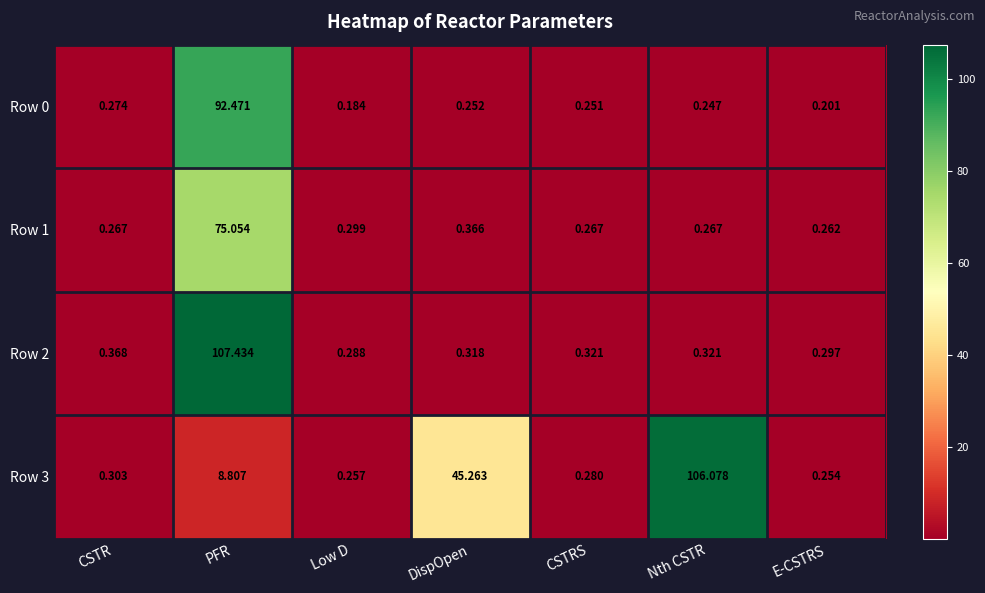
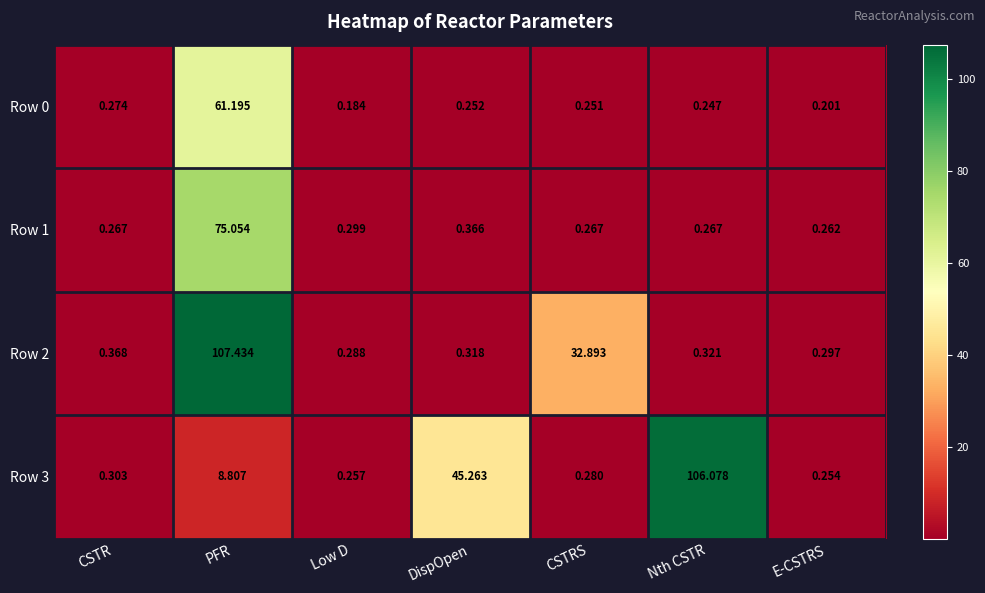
Row 0, PFR: 92.471 -> 61.195
Row 2, CSTRS: 0.321 -> 32.893
